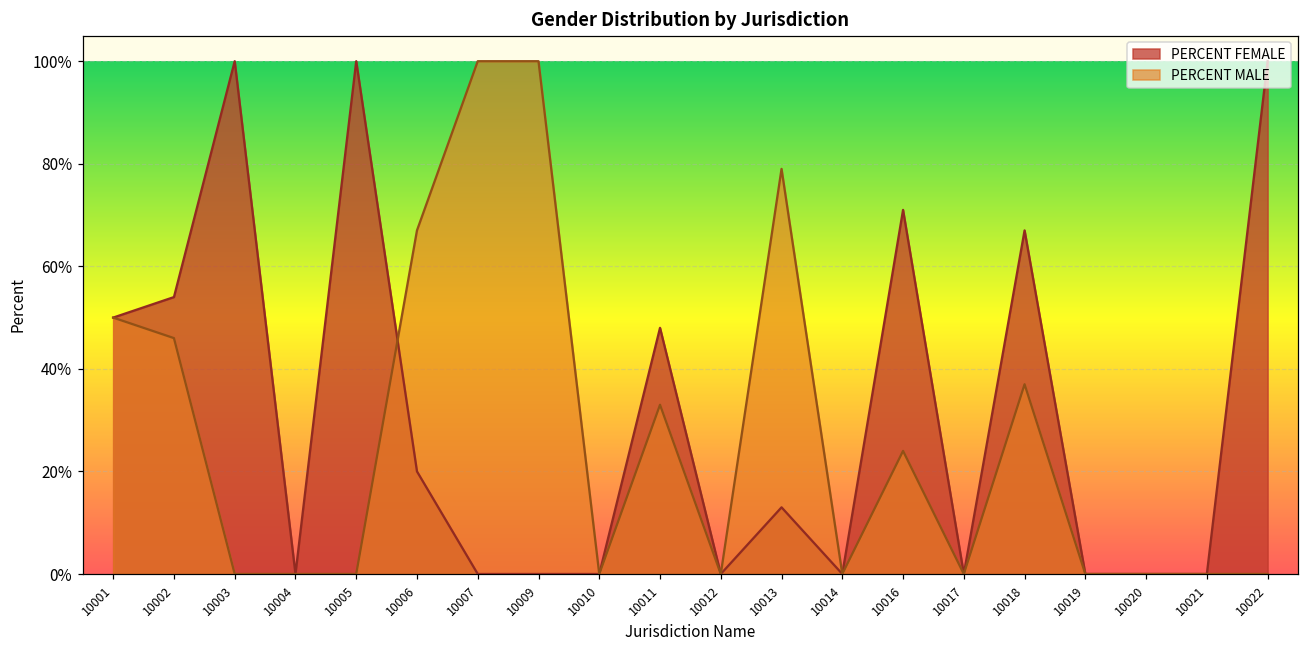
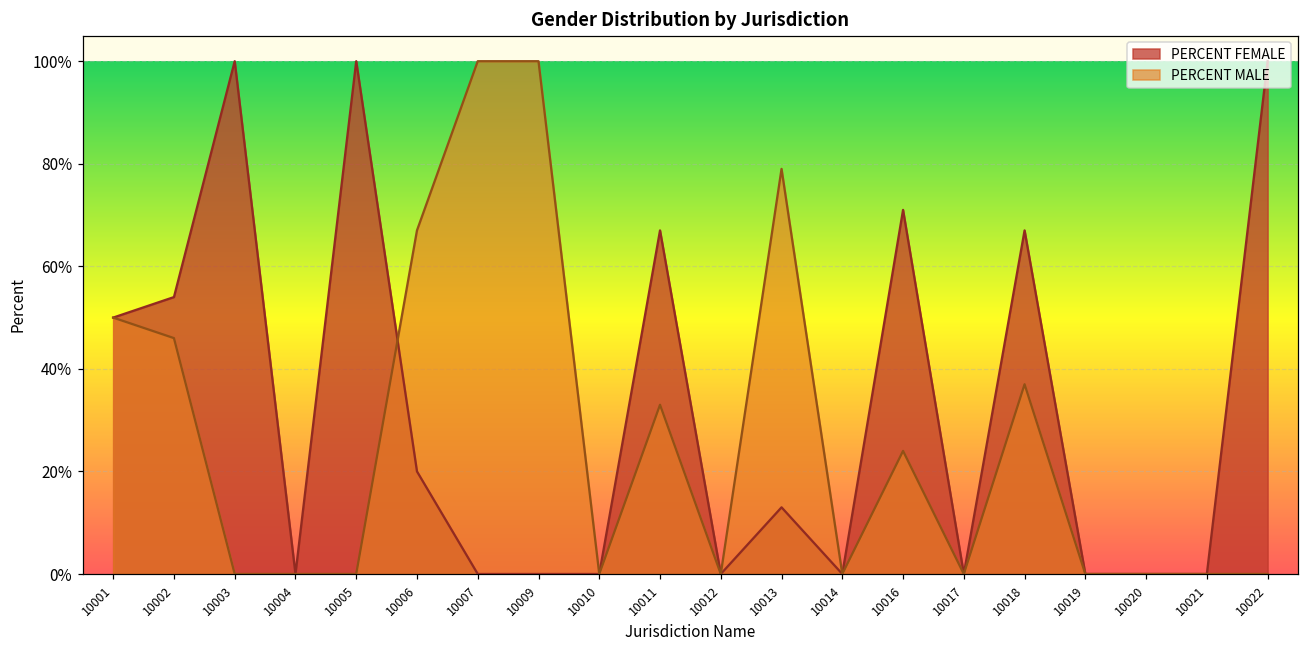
PERCENT FEMALE, 10011: 48% -> 67%
